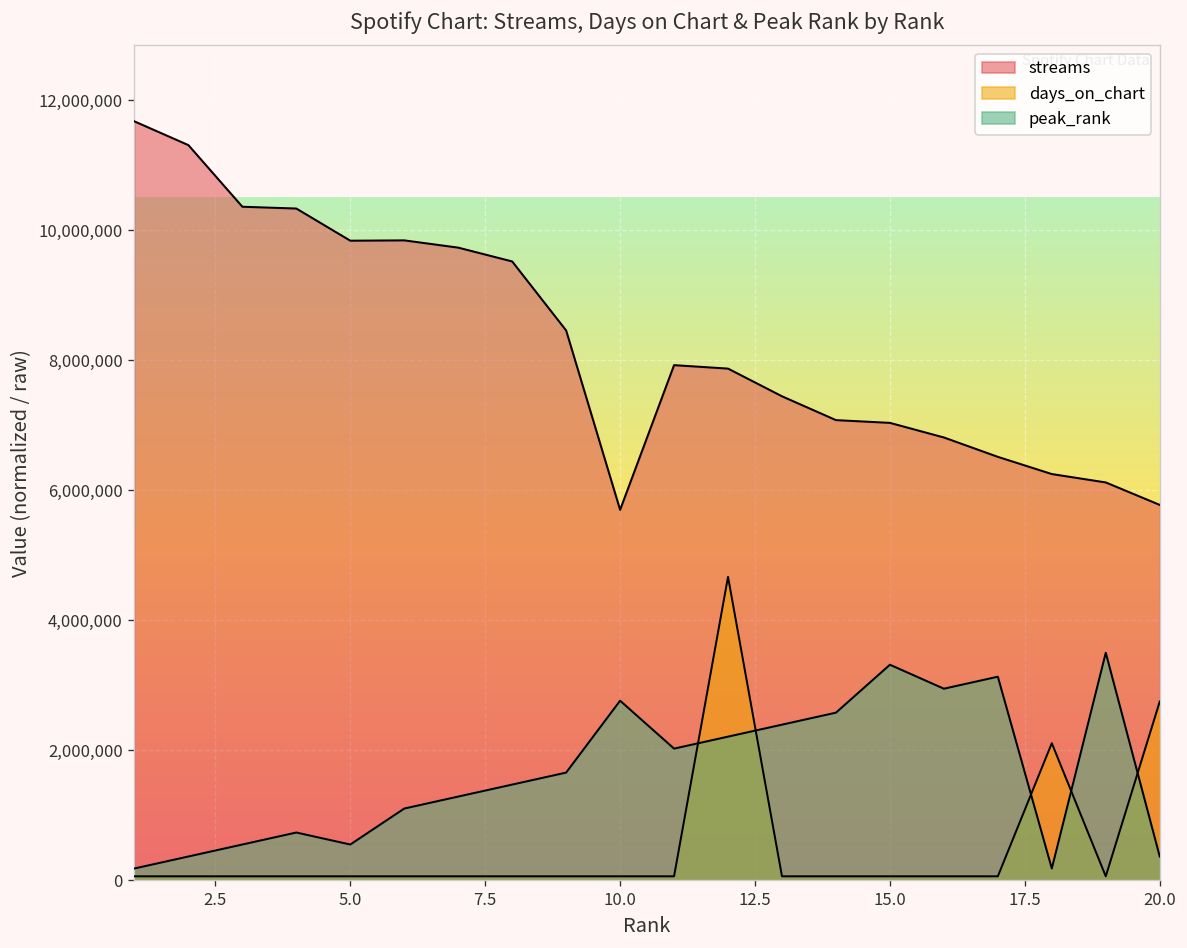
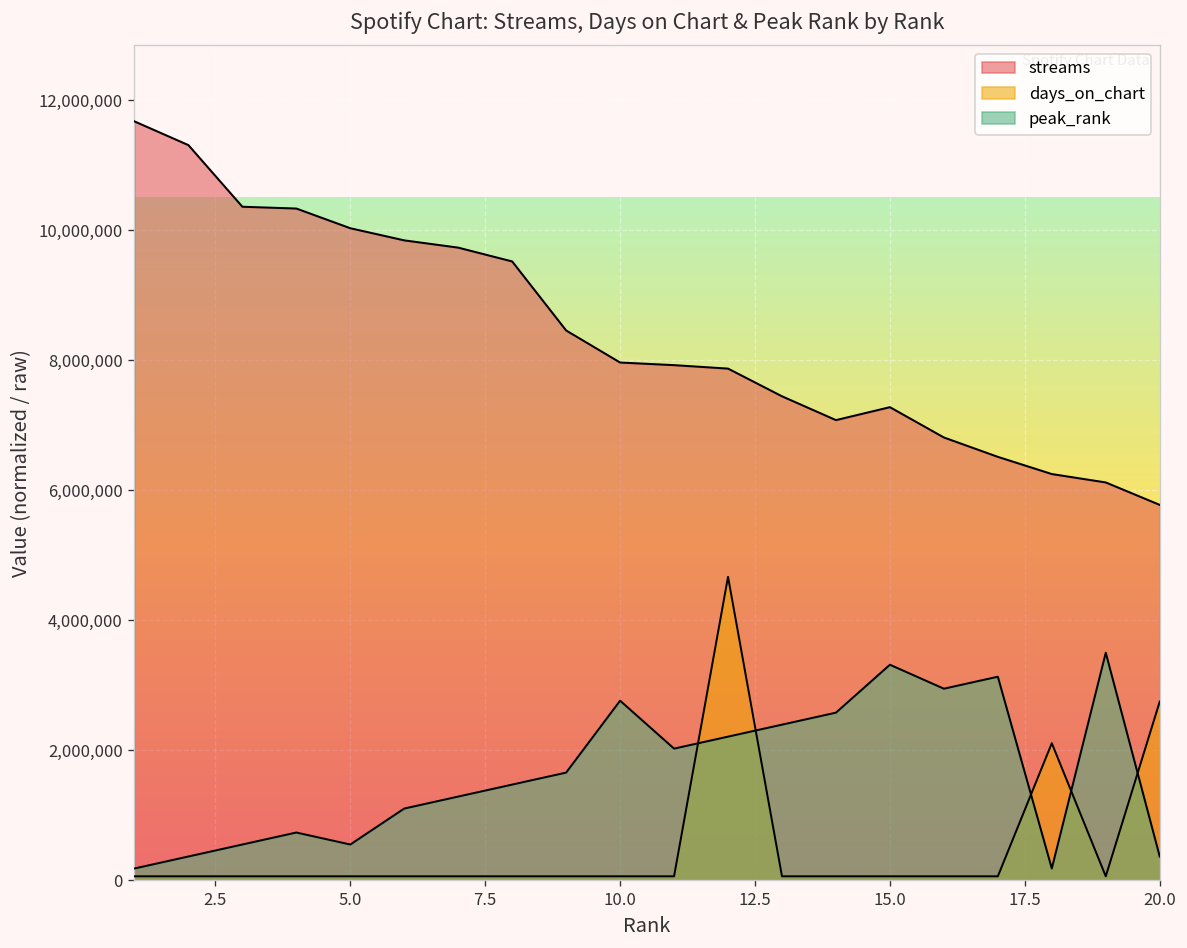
streams, 5.0: 9,800,000 -> 10,000,000
streams, 10.0: 5,700,000 -> 8,000,000
streams, 15.0: 7,000,000 -> 7,300,000
